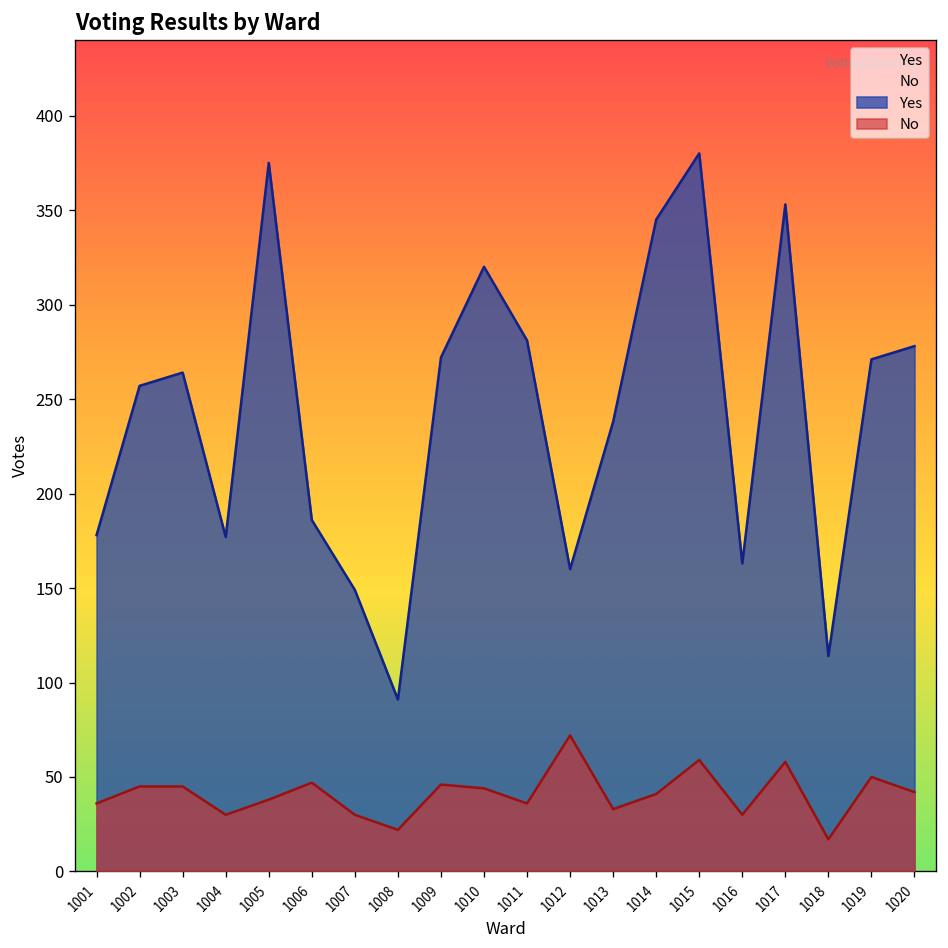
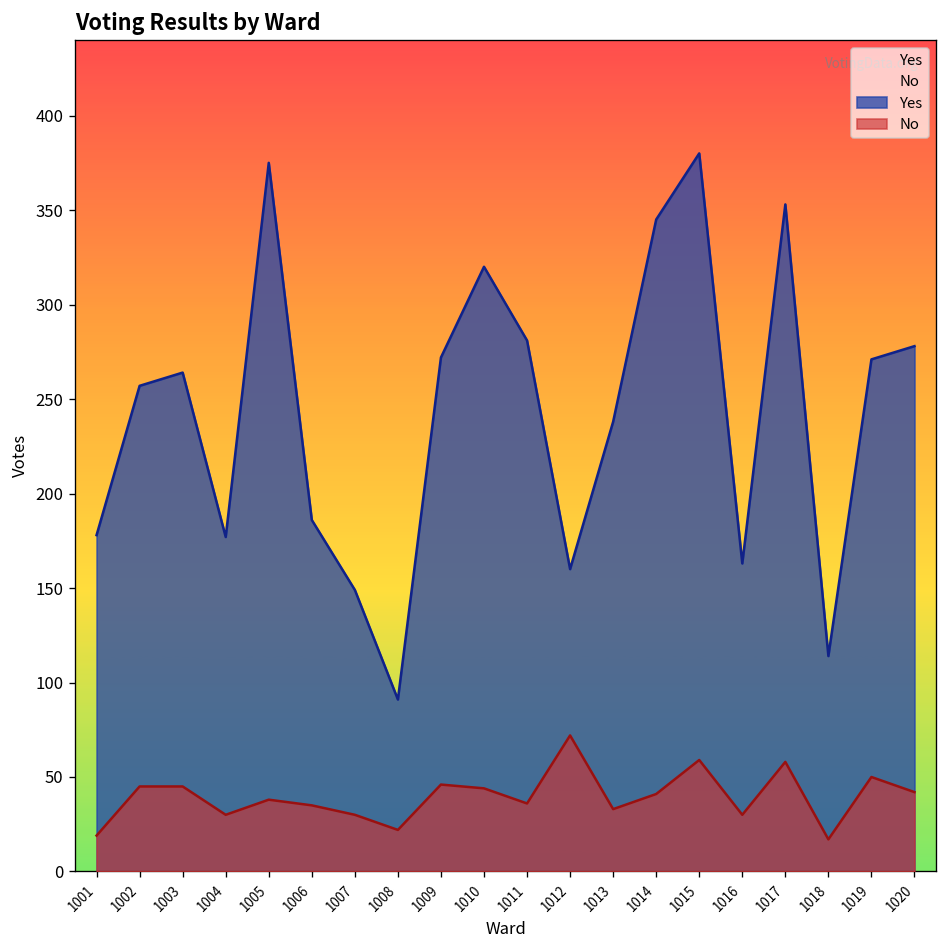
No, 1001: 36 -> 19
No, 1006: 47 -> 35
